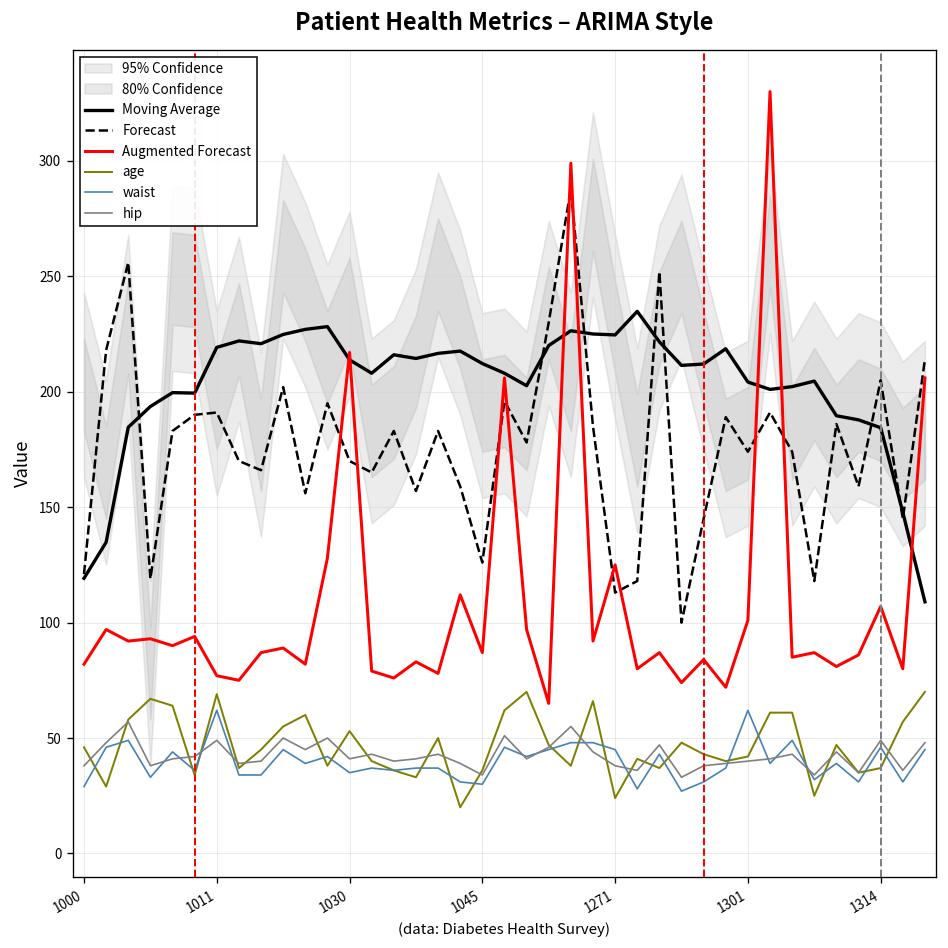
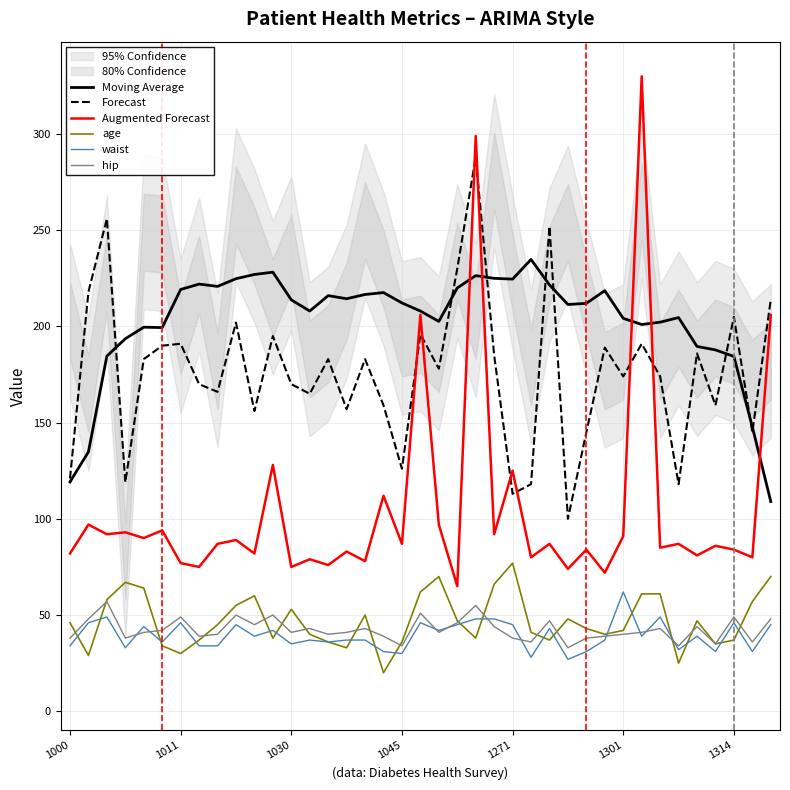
waist, 1000: 29 -> 34
age, 1011: 69 -> 30
waist, 1011: 62 -> 46
Augmented Forecast, 1030: 217 -> 75
age, 1271: 24 -> 77
Augmented Forecast, 1301: 101 -> 91
Augmented Forecast, 1314: 107 -> 84
